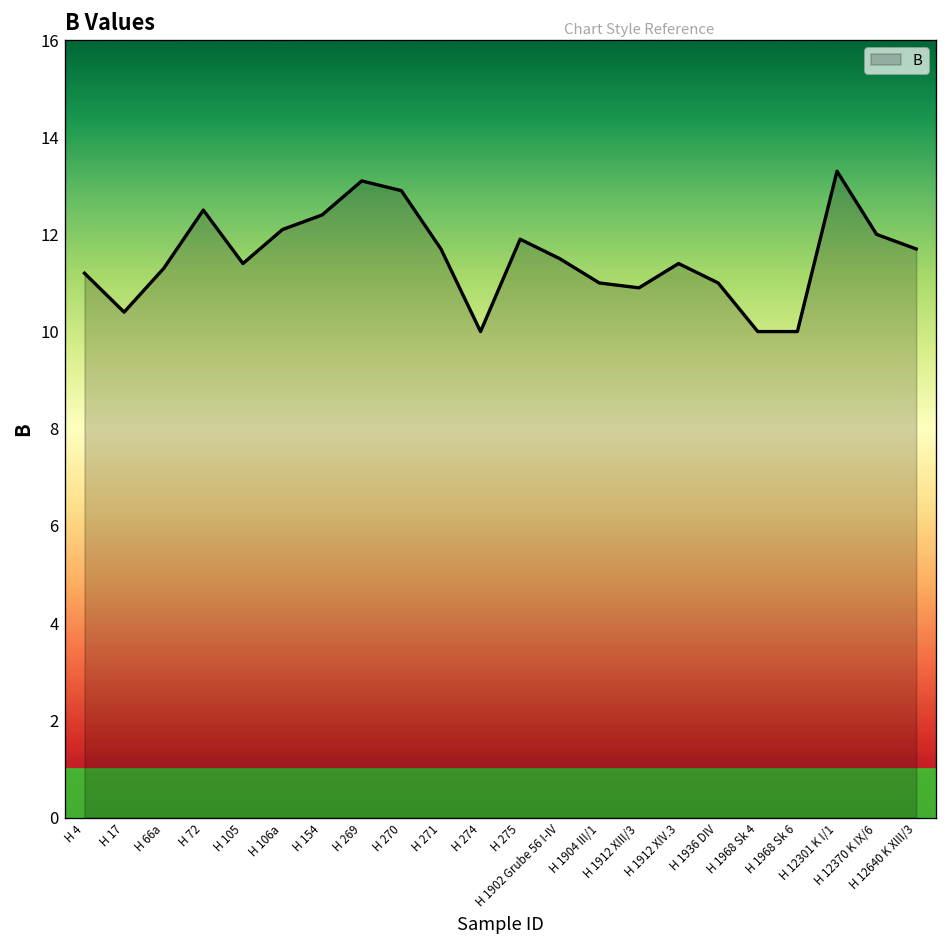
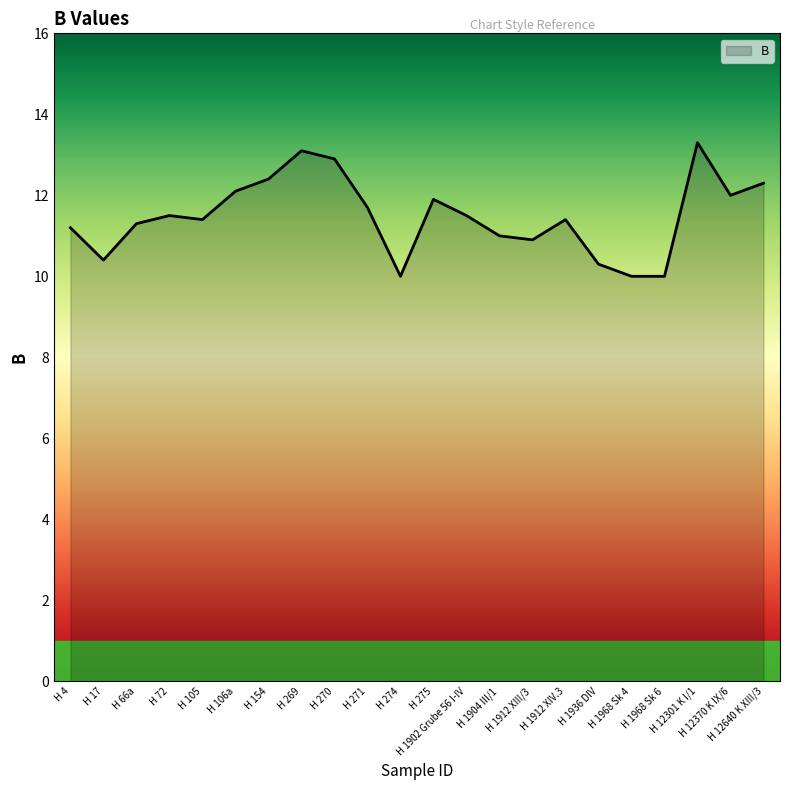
H 72: 12.5 -> 11.5
H 1936 DIV: 11.0 -> 10.3
H 12640 K XIII/3: 11.7 -> 12.3
